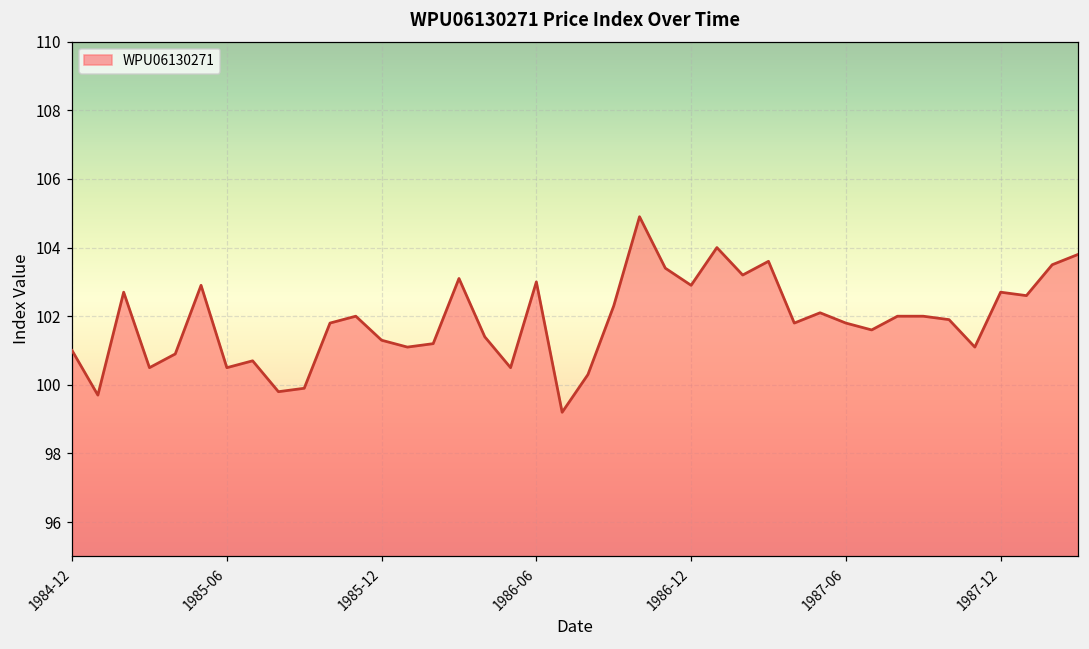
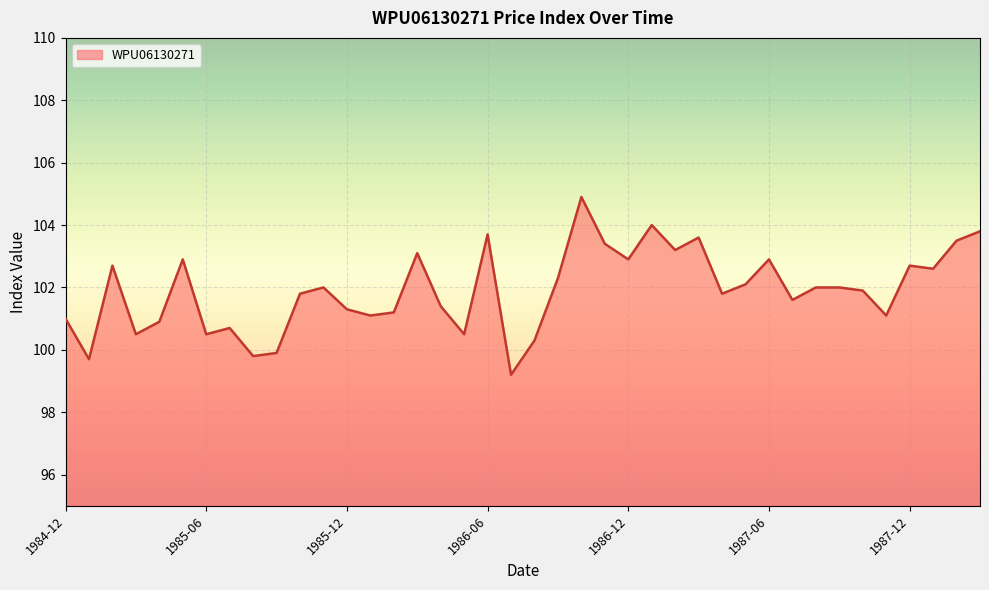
1986-06: 103.0 -> 103.7
1987-06: 101.8 -> 102.9
